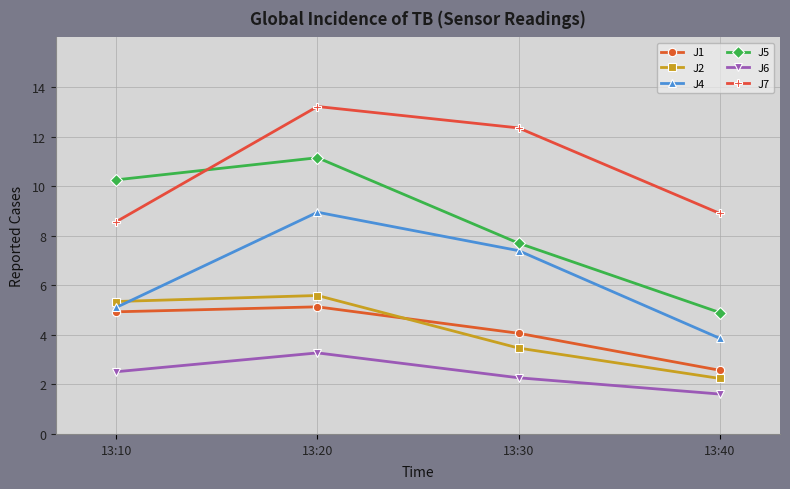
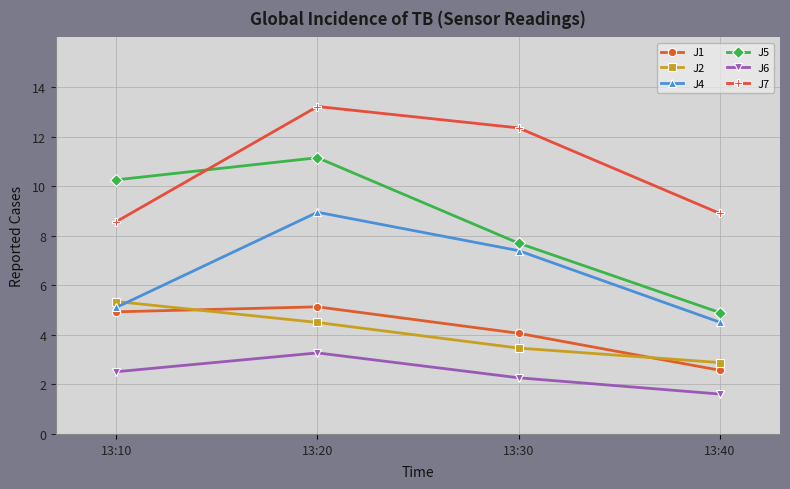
J2, 13:20: 5.6 -> 4.5
J2, 13:40: 2.2 -> 2.9
J4, 13:40: 3.9 -> 4.5
